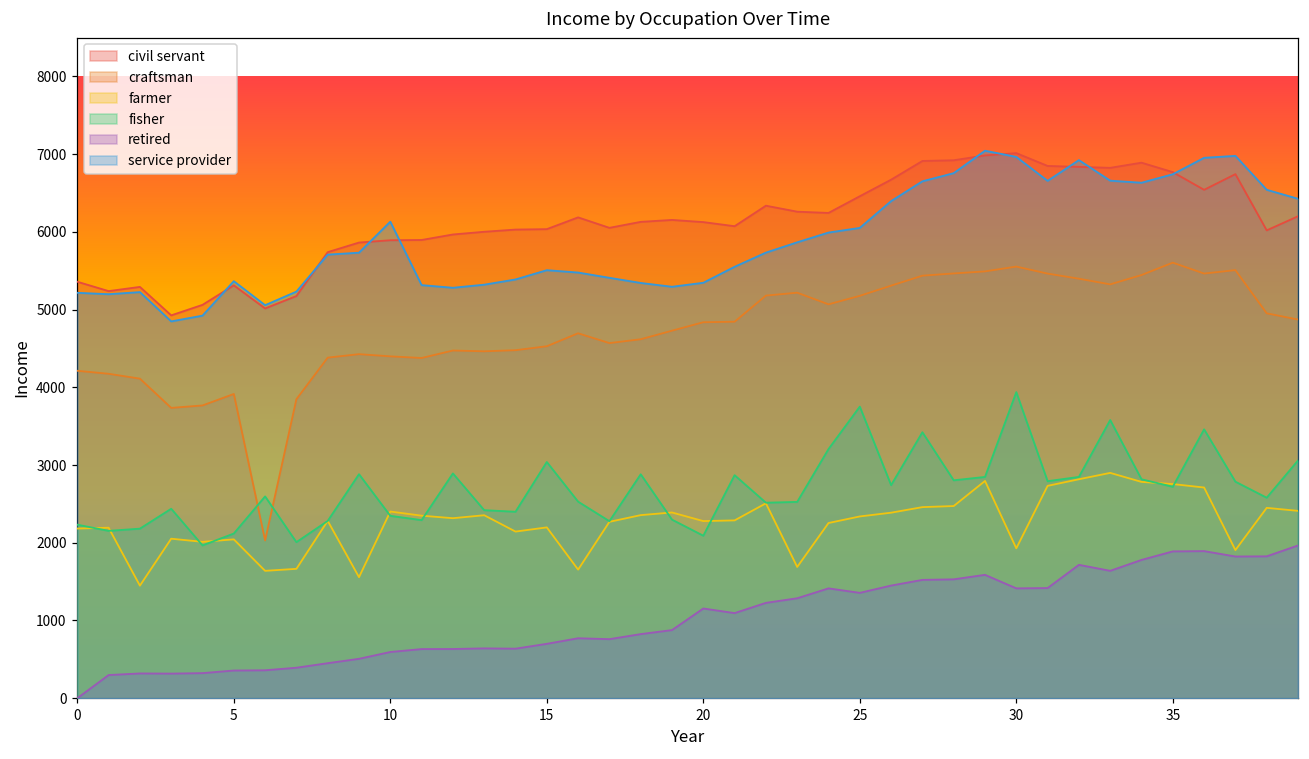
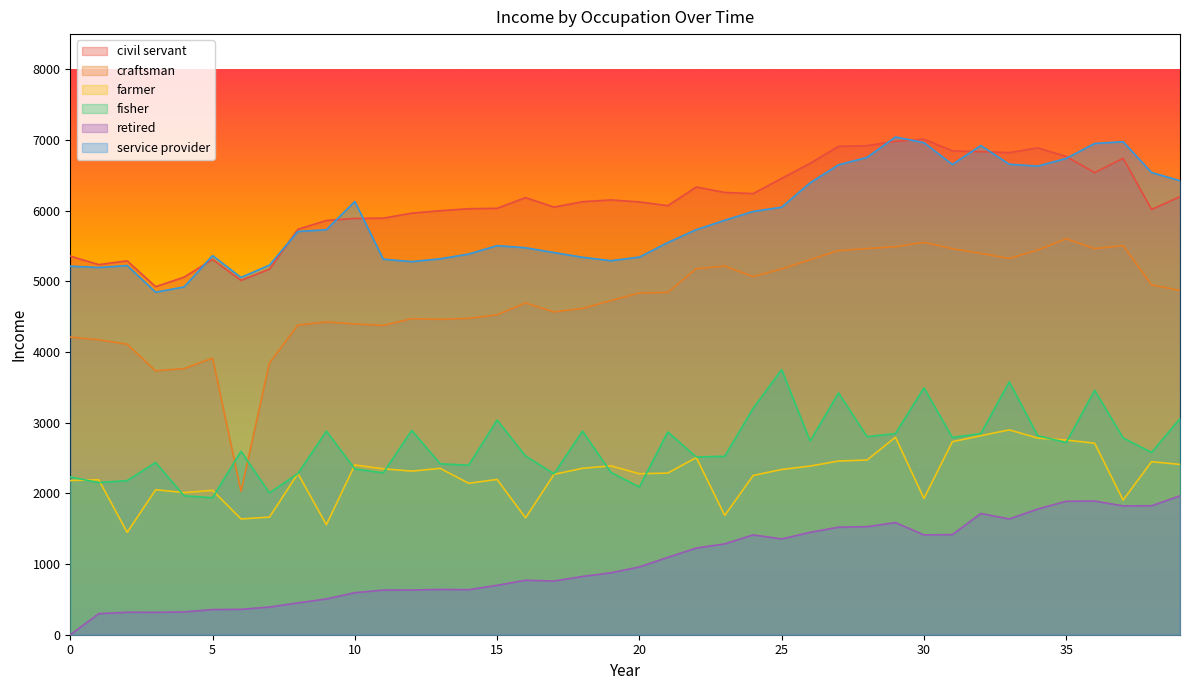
fisher, 5: 2100 -> 1900
retired, 20: 1200 -> 1000
fisher, 30: 3900 -> 3500
